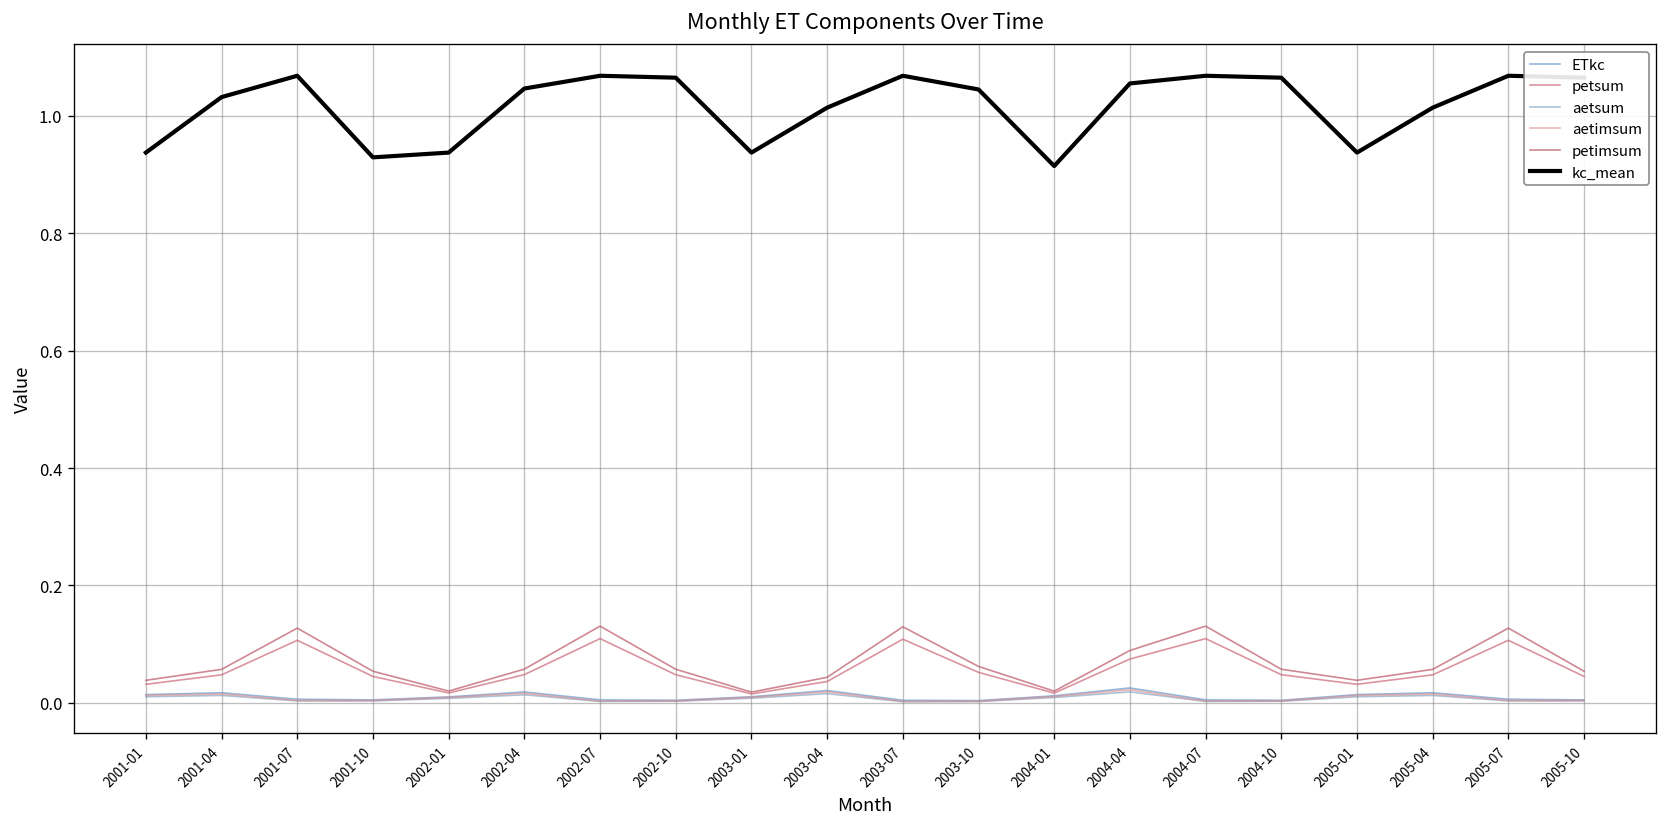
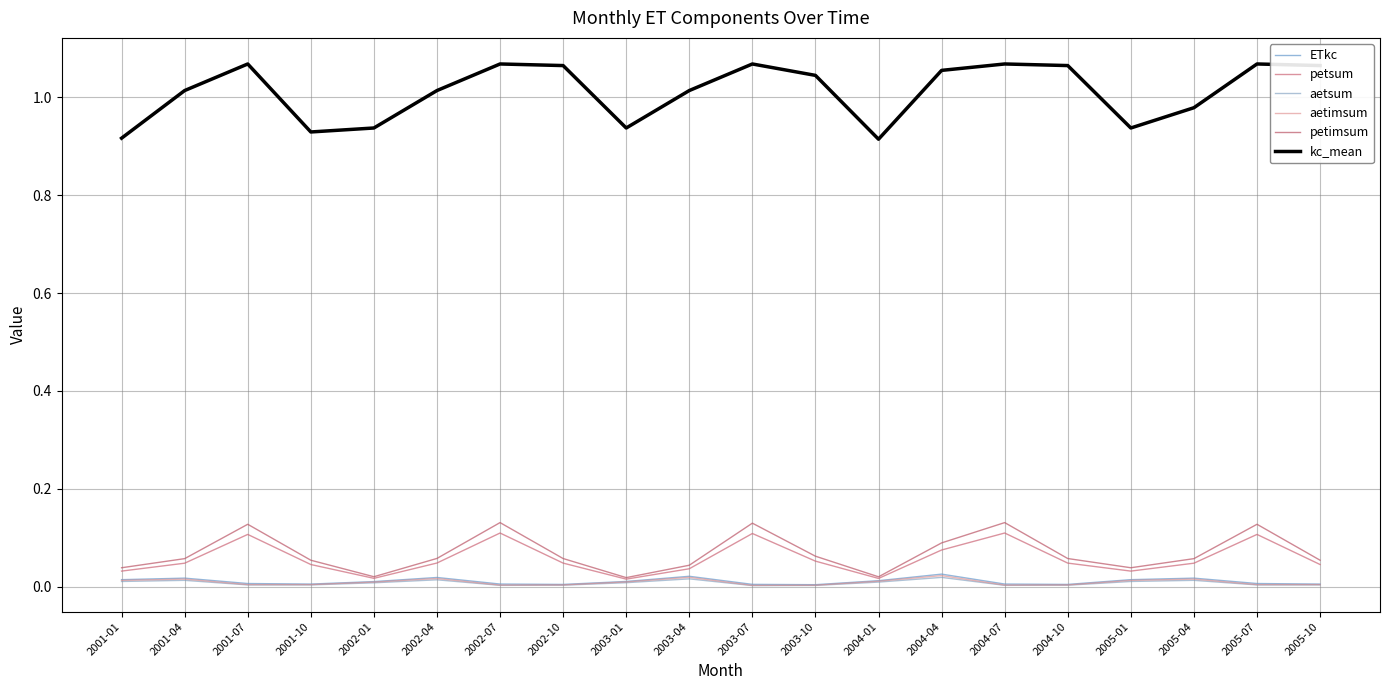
kc_mean, 2001-01: 0.94 -> 0.92
kc_mean, 2001-04: 1.03 -> 1.01
kc_mean, 2002-04: 1.05 -> 1.01
kc_mean, 2005-04: 1.01 -> 0.98
